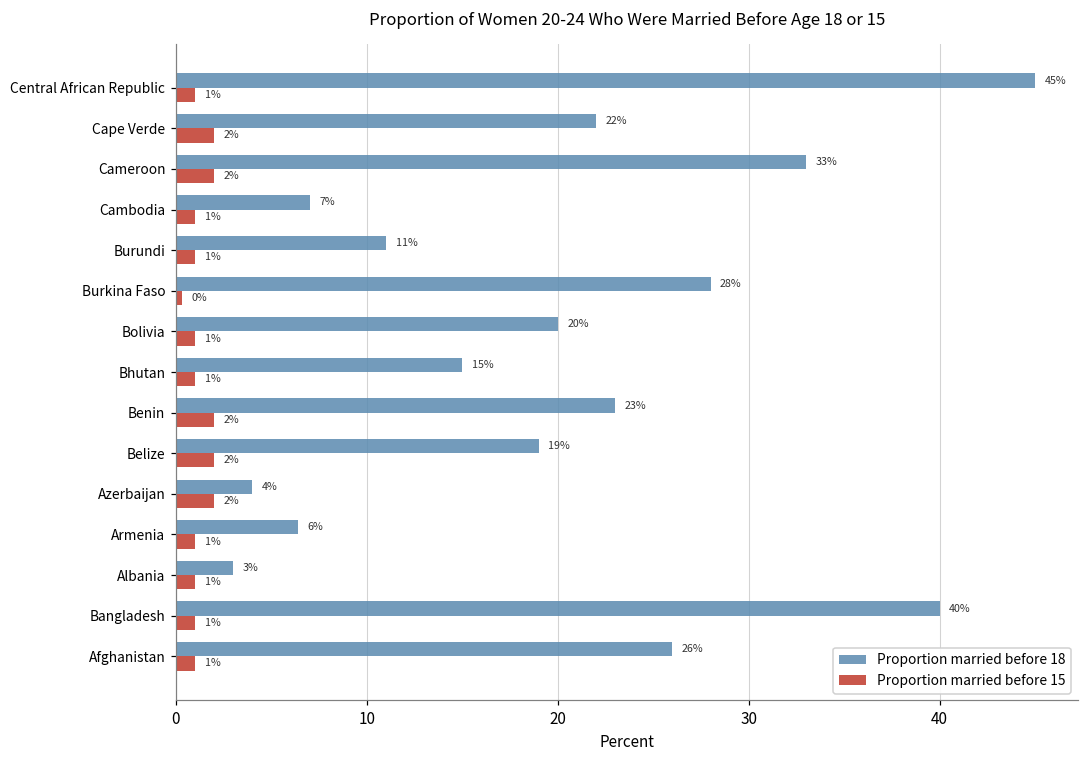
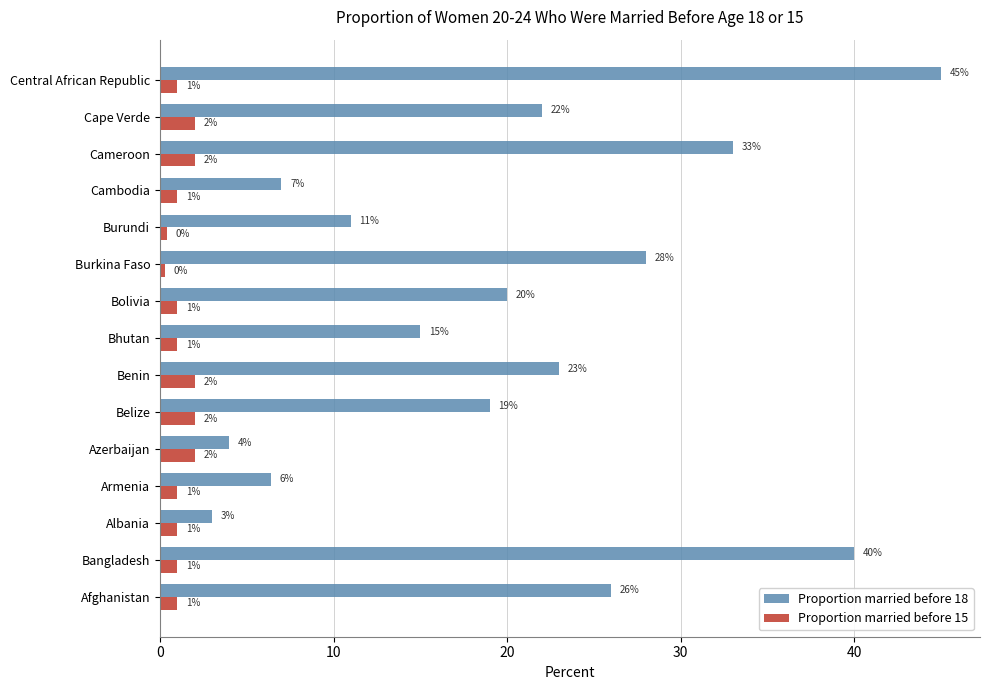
Proportion married before 15, Burundi: 1% -> 0%
